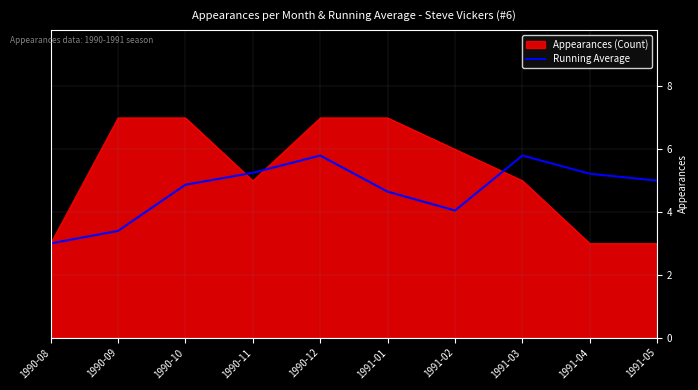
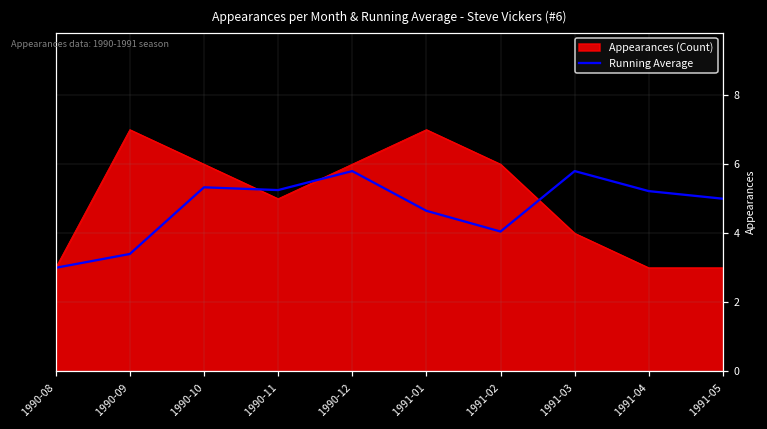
Appearances (Count), 1990-10: 7 -> 6
Running Average, 1990-10: 4.9 -> 5.3
Appearances (Count), 1990-12: 7 -> 6
Appearances (Count), 1991-03: 5 -> 4
